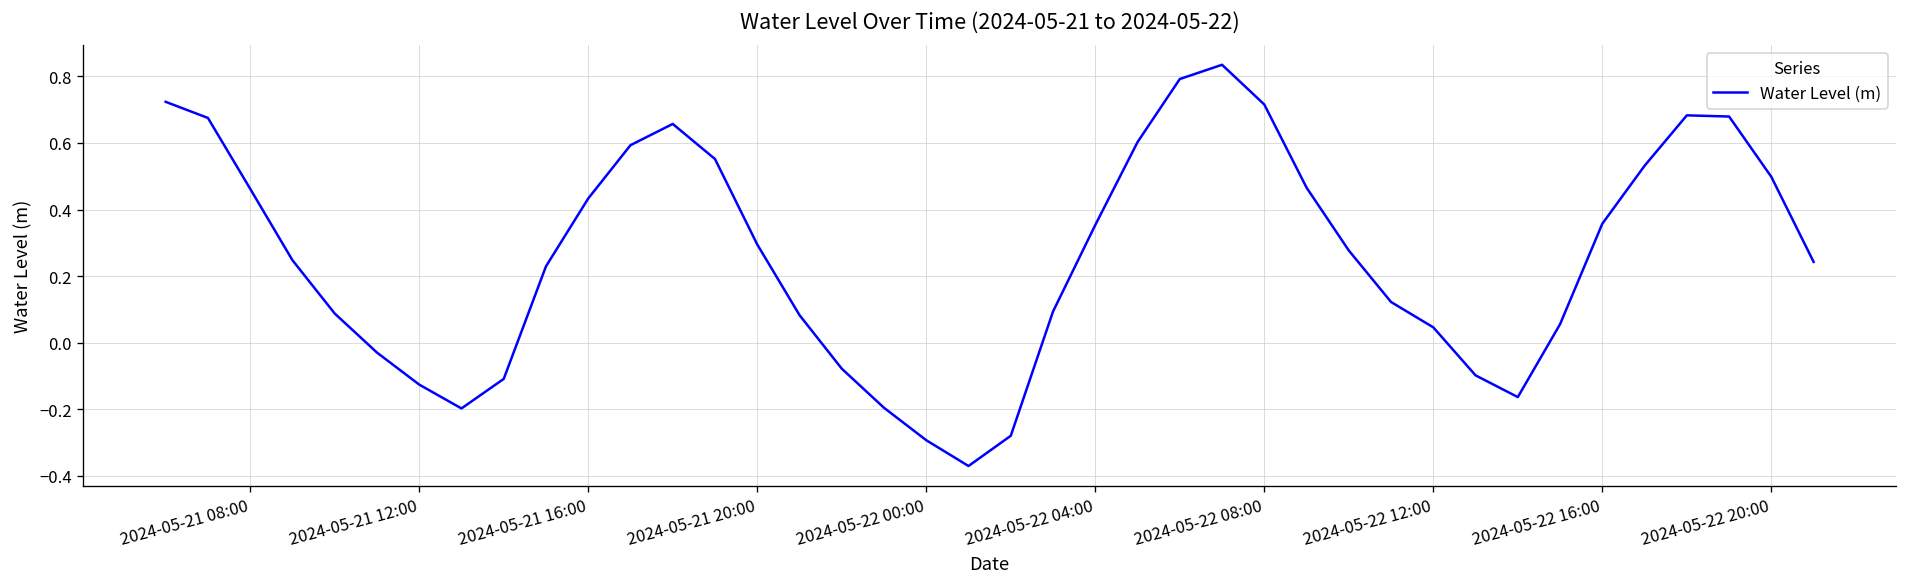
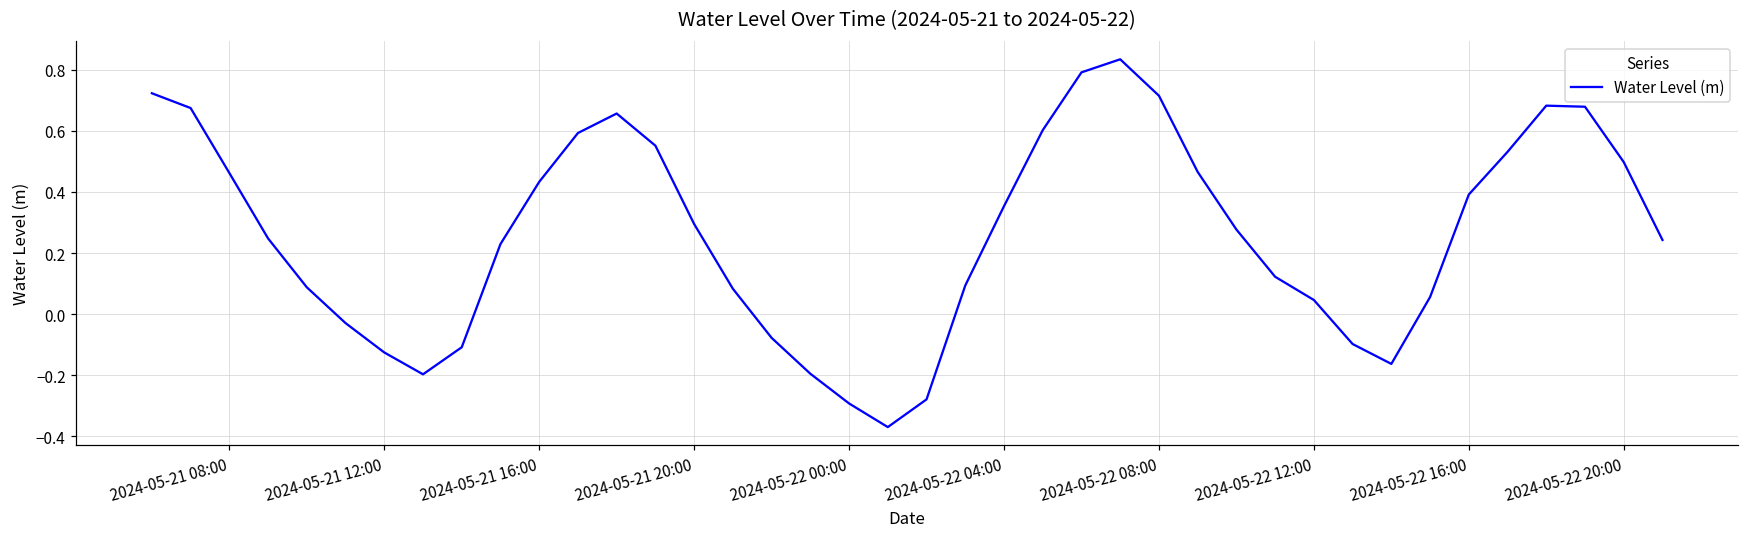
2024-05-22 16:00: 0.36 -> 0.39
